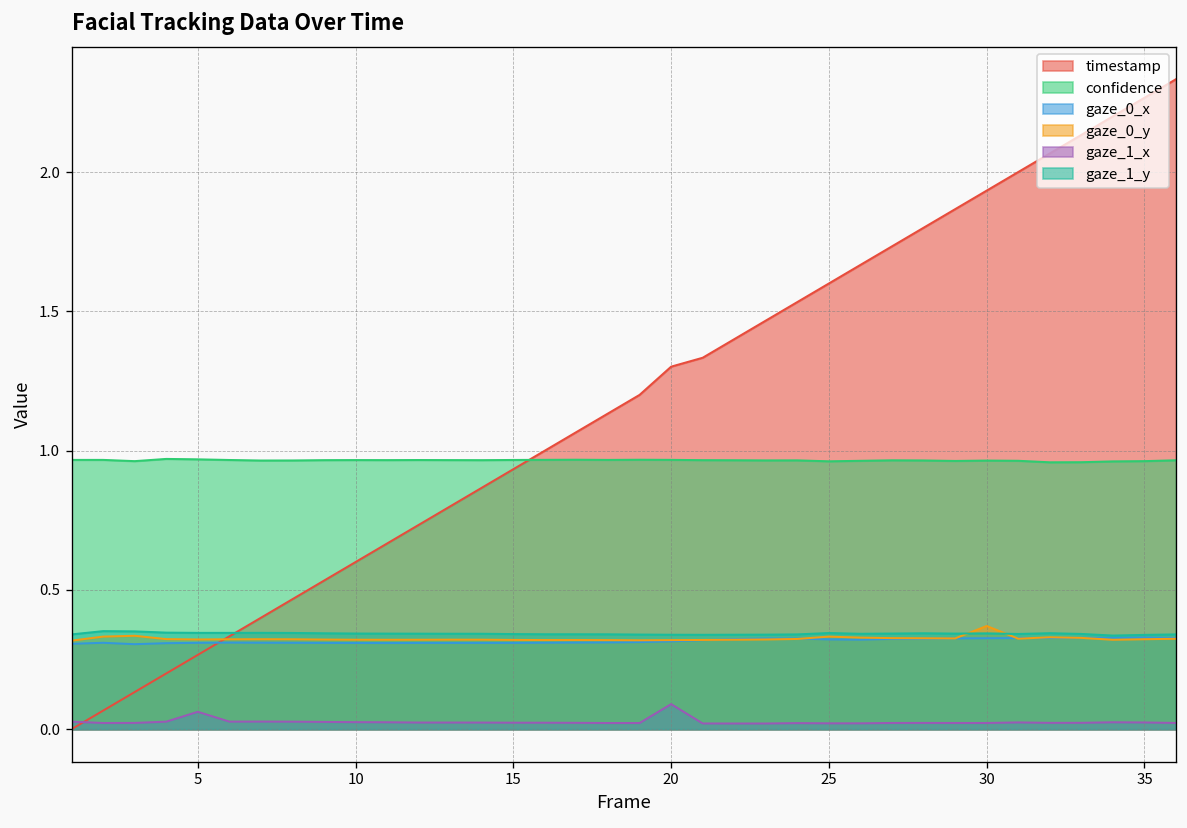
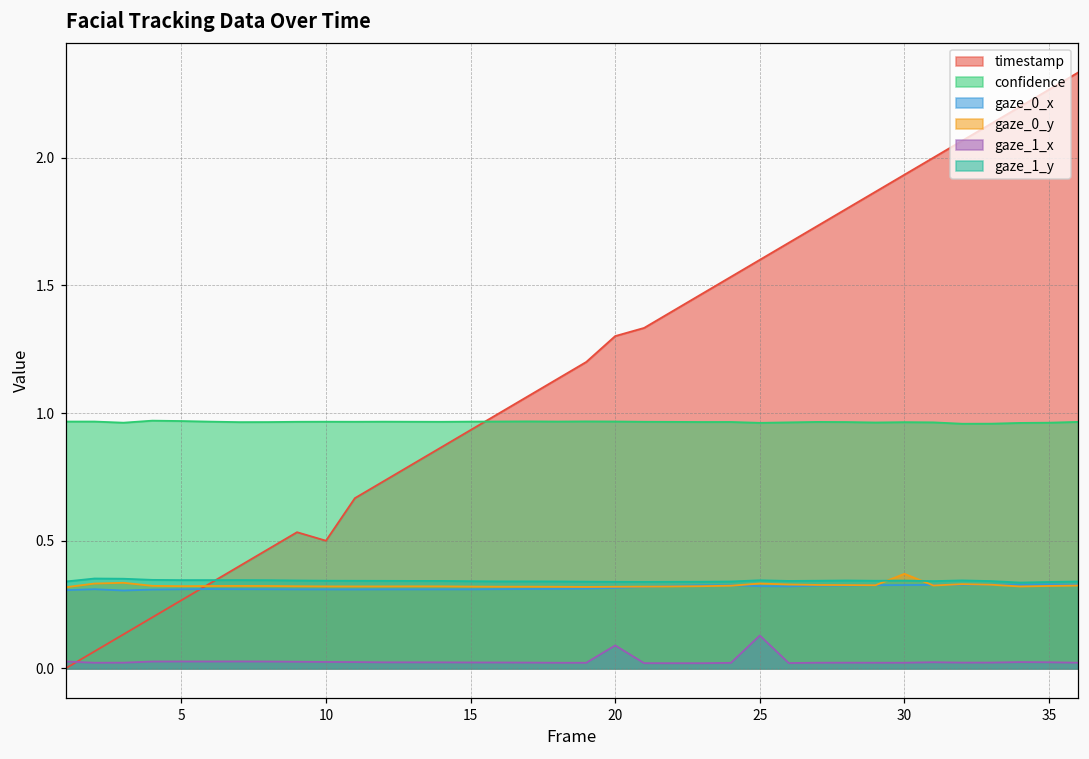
gaze_1_x, 5: 0.06 -> 0.03
timestamp, 10: 0.6 -> 0.5
gaze_1_x, 25: 0.02 -> 0.13
